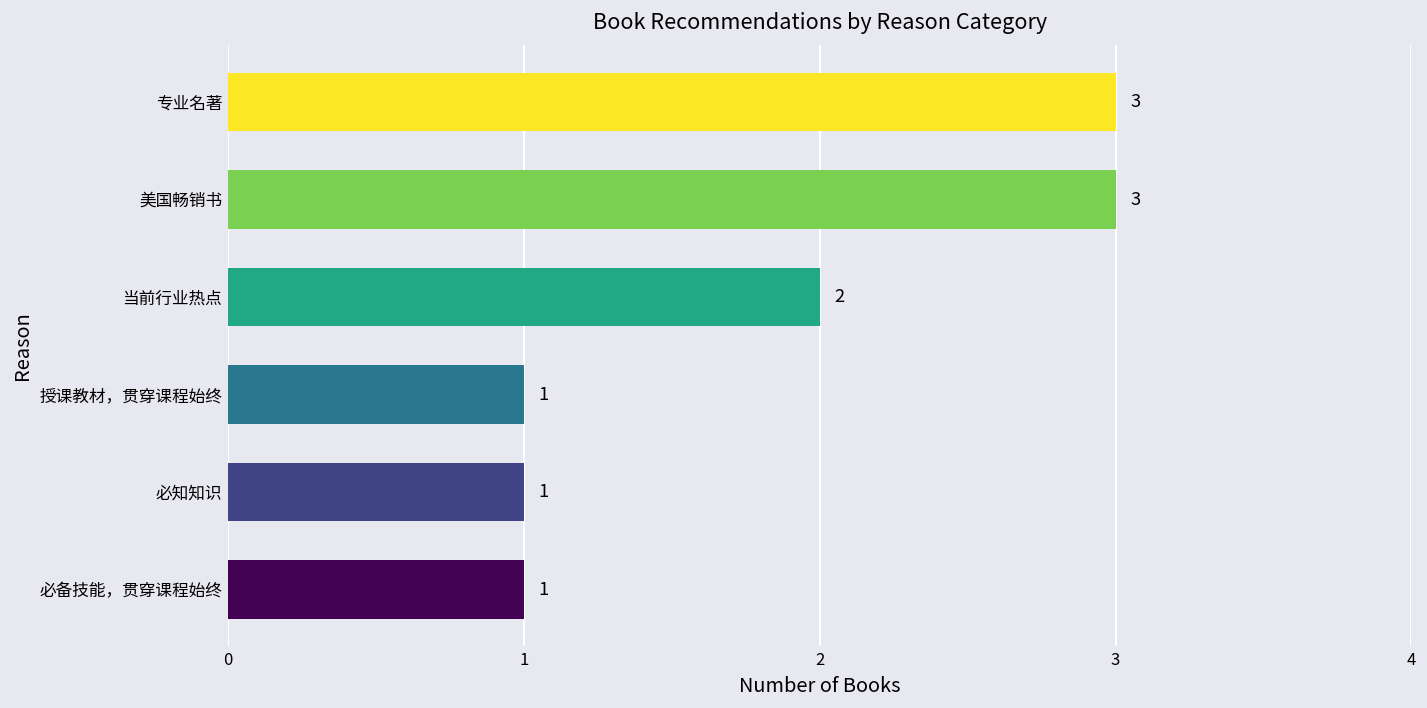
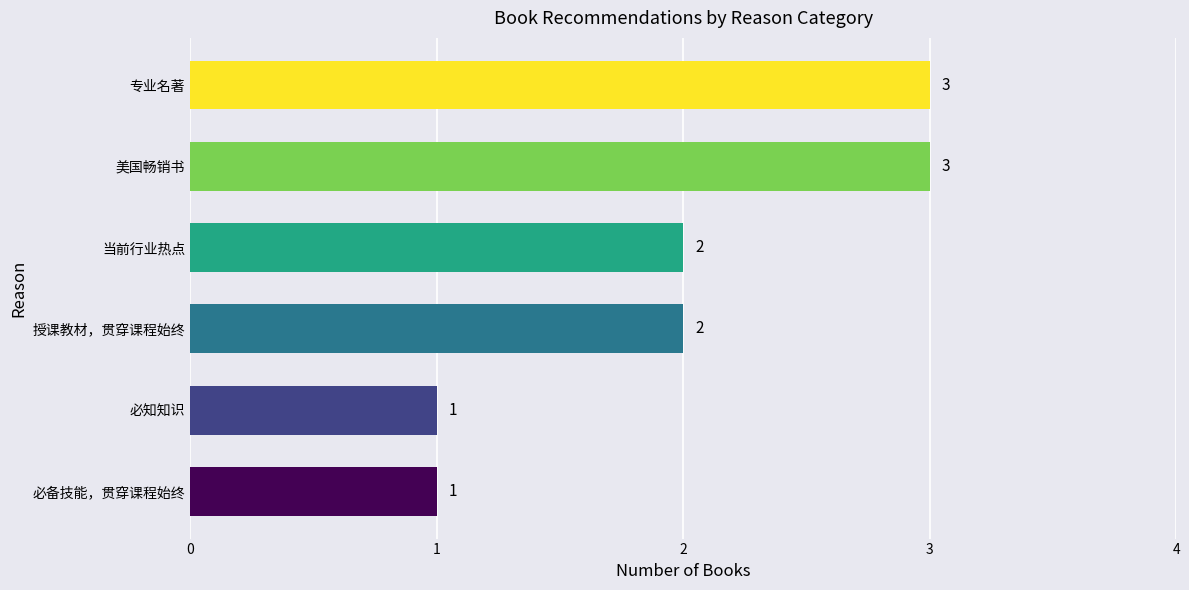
授课教材，贯穿课程始终: 1 -> 2
